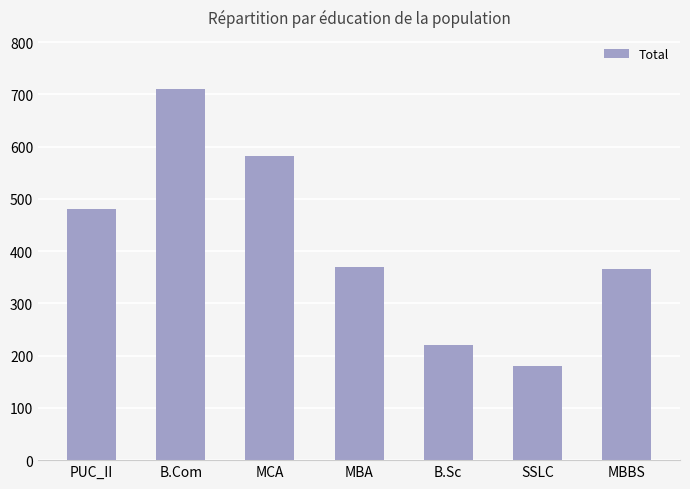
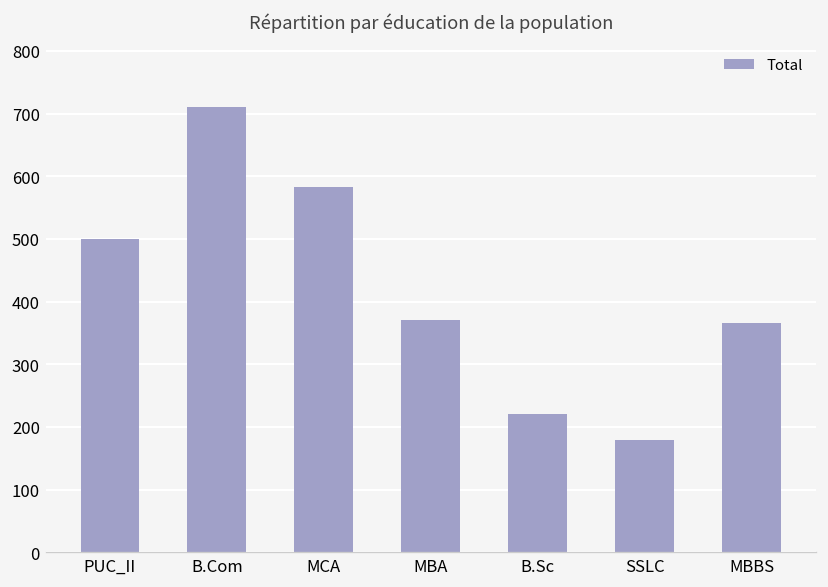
PUC_II: 480 -> 500
